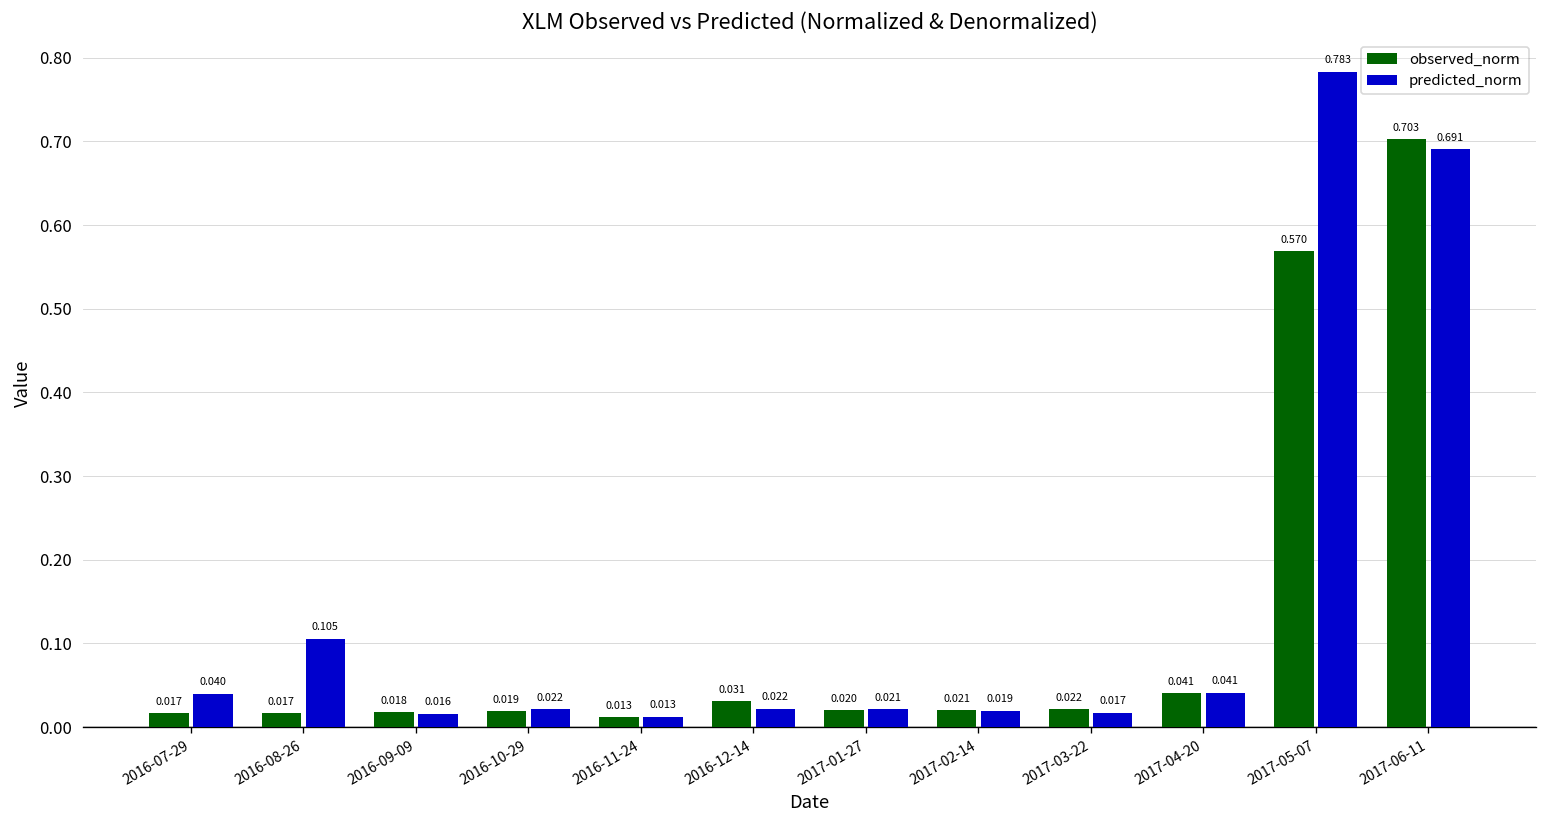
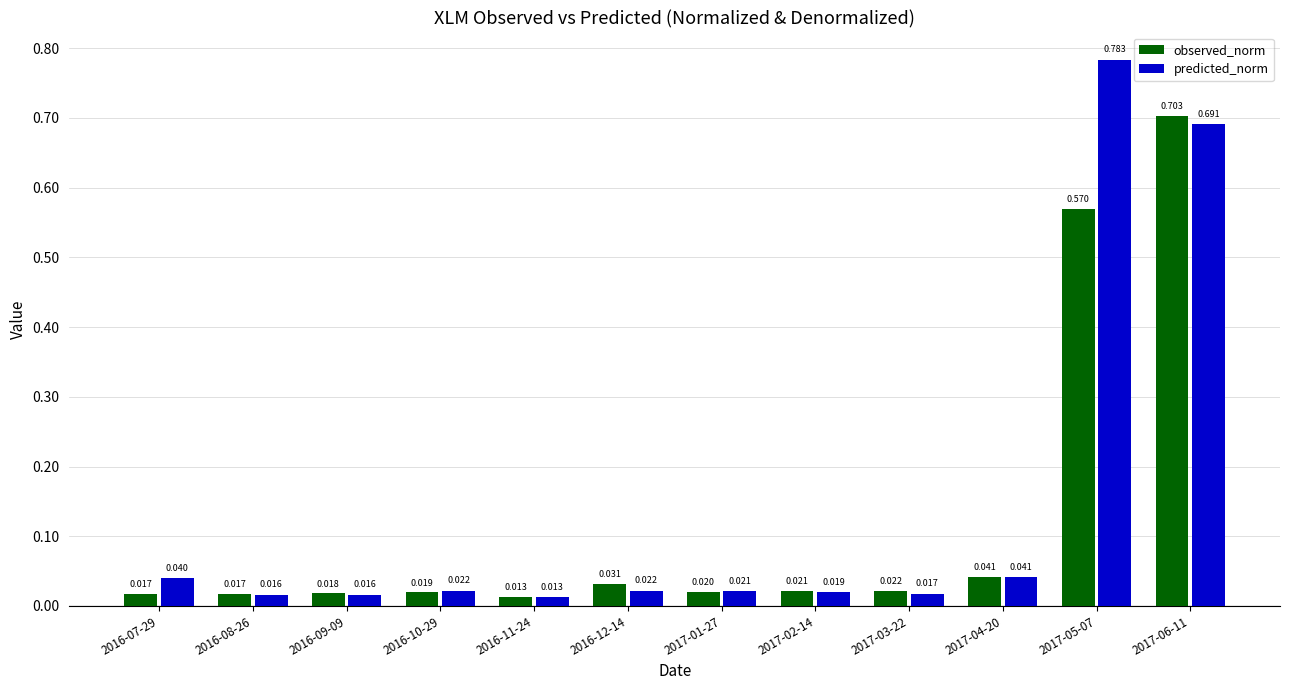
predicted_norm, 2016-08-26: 0.105 -> 0.016
